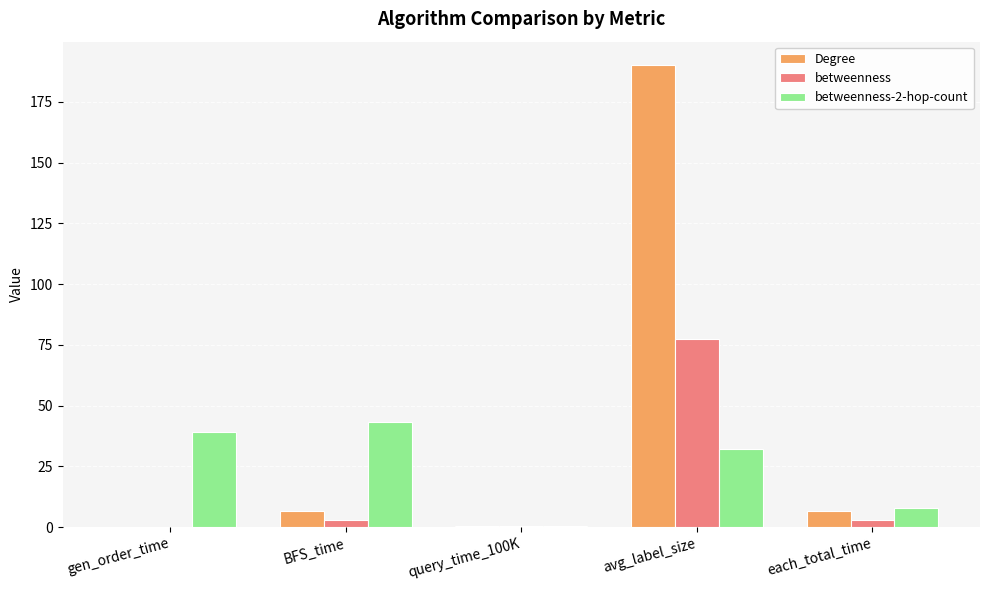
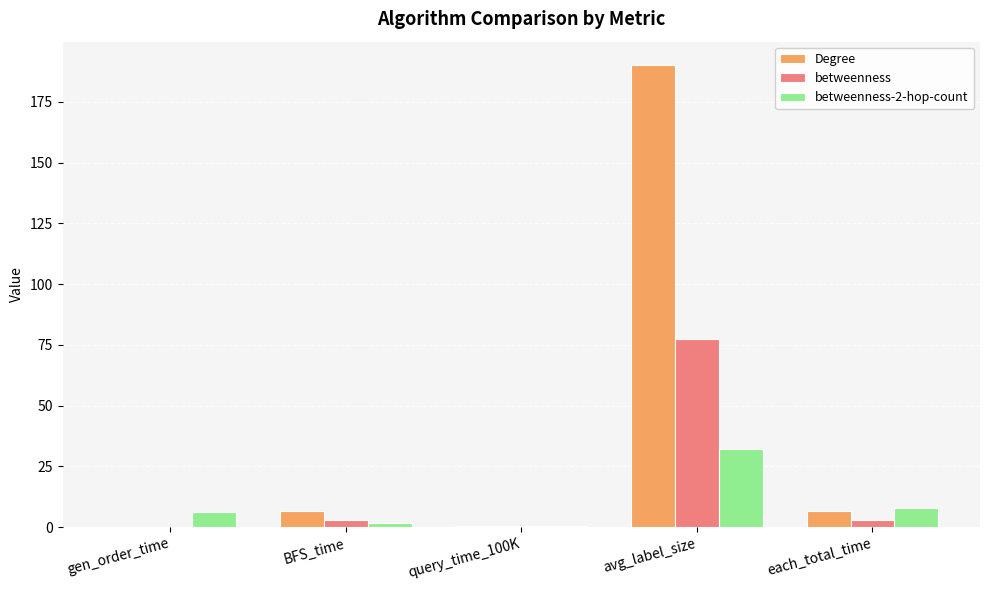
betweenness-2-hop-count, gen_order_time: 39 -> 6
betweenness-2-hop-count, BFS_time: 43 -> 2
